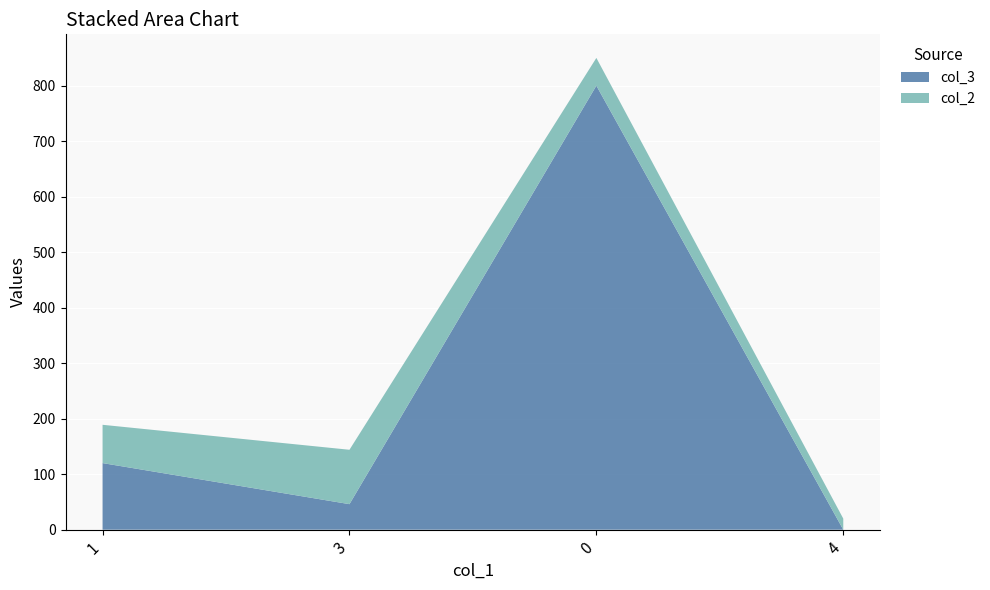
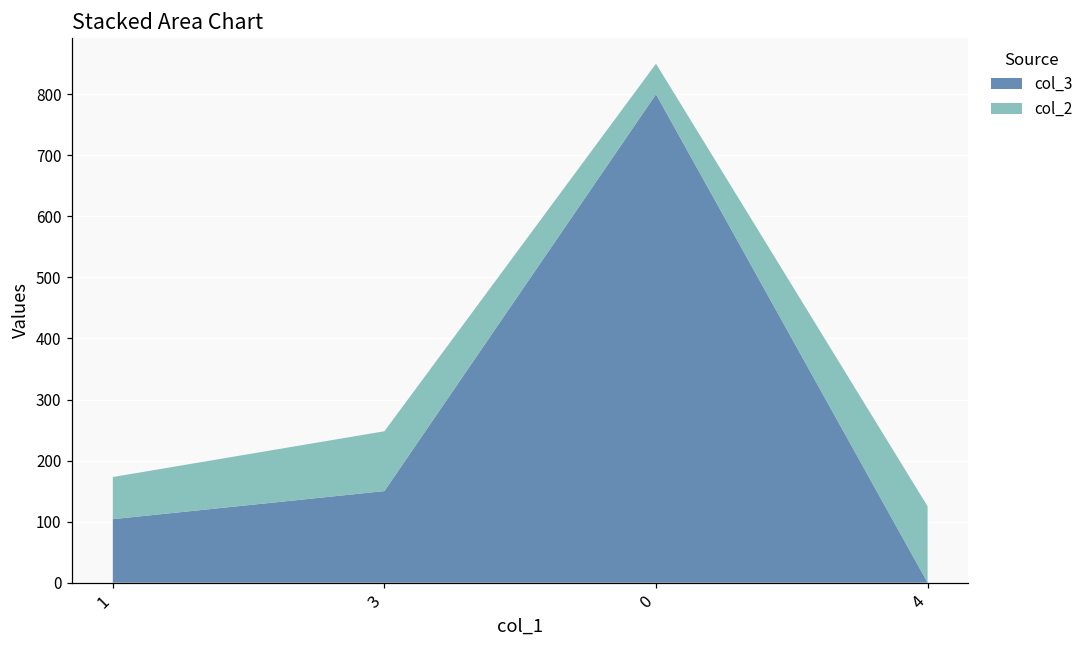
col_3, 1: 120 -> 100
col_3, 3: 50 -> 150
col_2, 4: 20 -> 130
